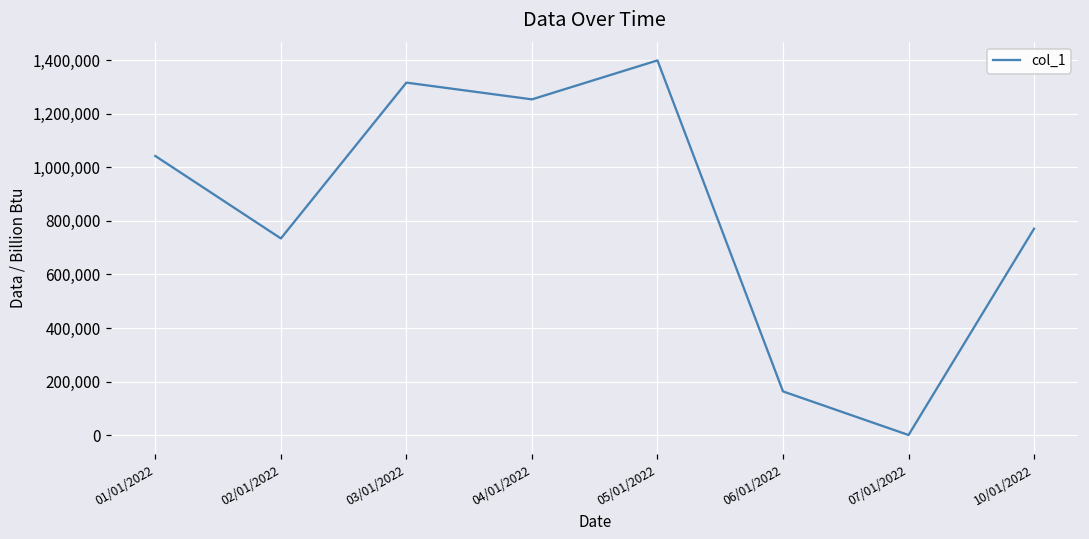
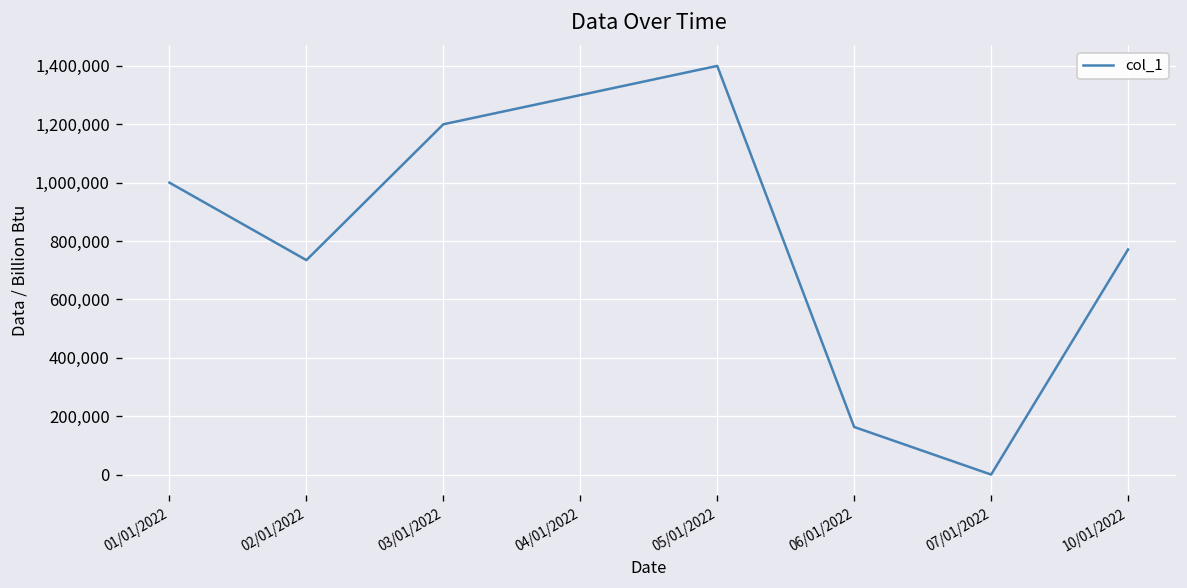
01/01/2022: 1,040,000 -> 1,000,000
03/01/2022: 1,320,000 -> 1,200,000
04/01/2022: 1,250,000 -> 1,300,000
